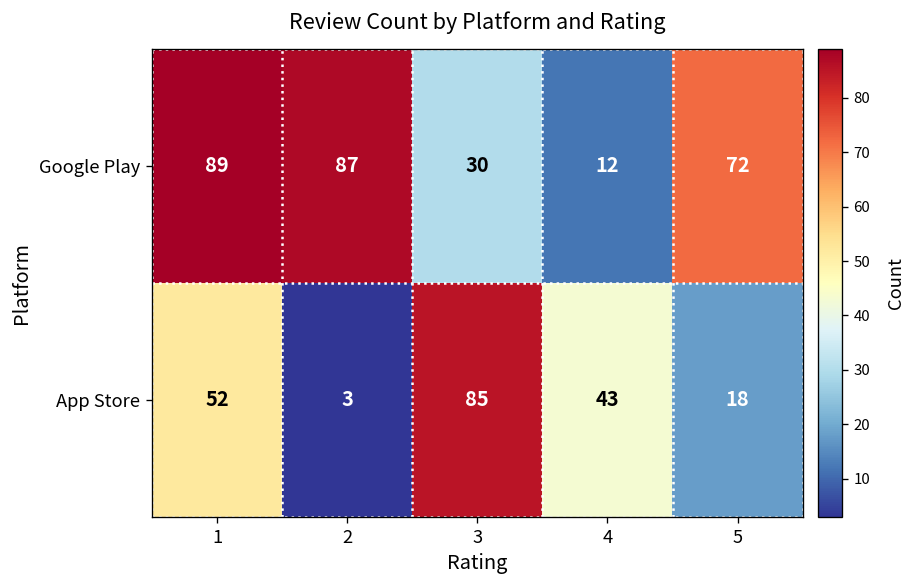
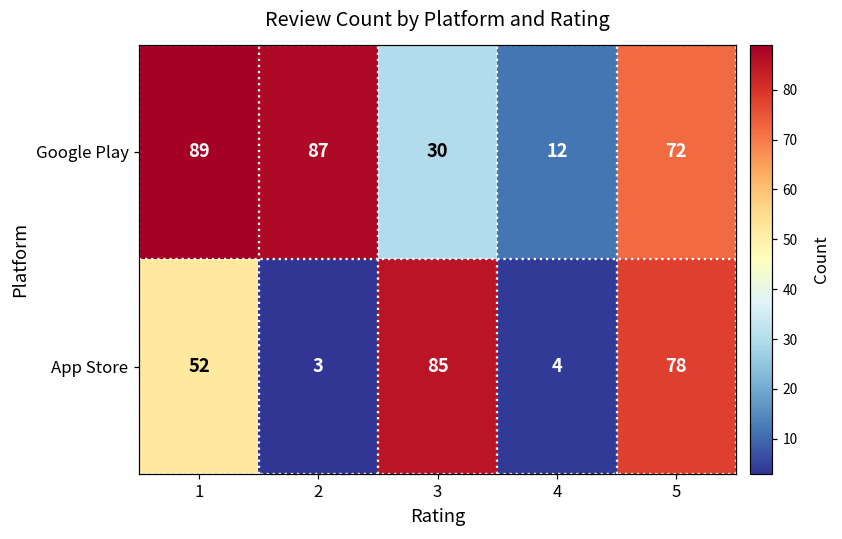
App Store, 4: 43 -> 4
App Store, 5: 18 -> 78
